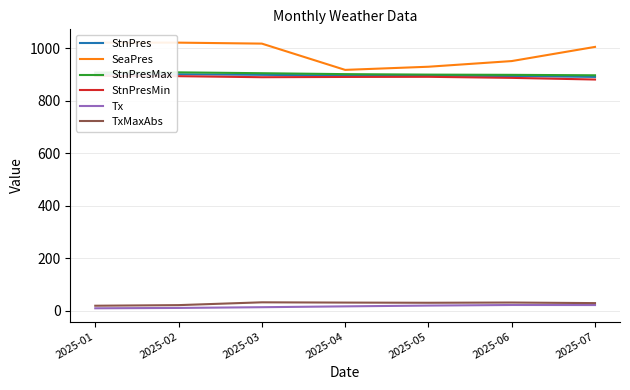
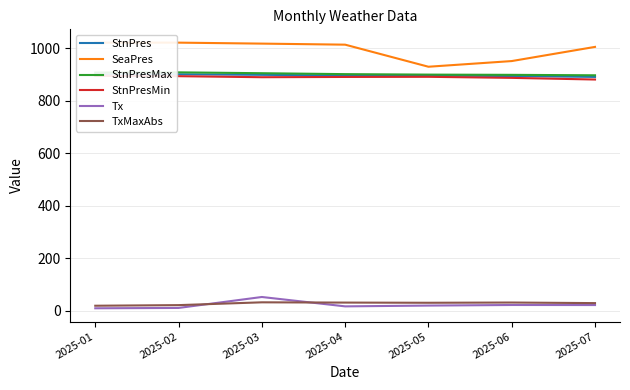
Tx, 2025-03: 10 -> 50
SeaPres, 2025-04: 920 -> 1010
